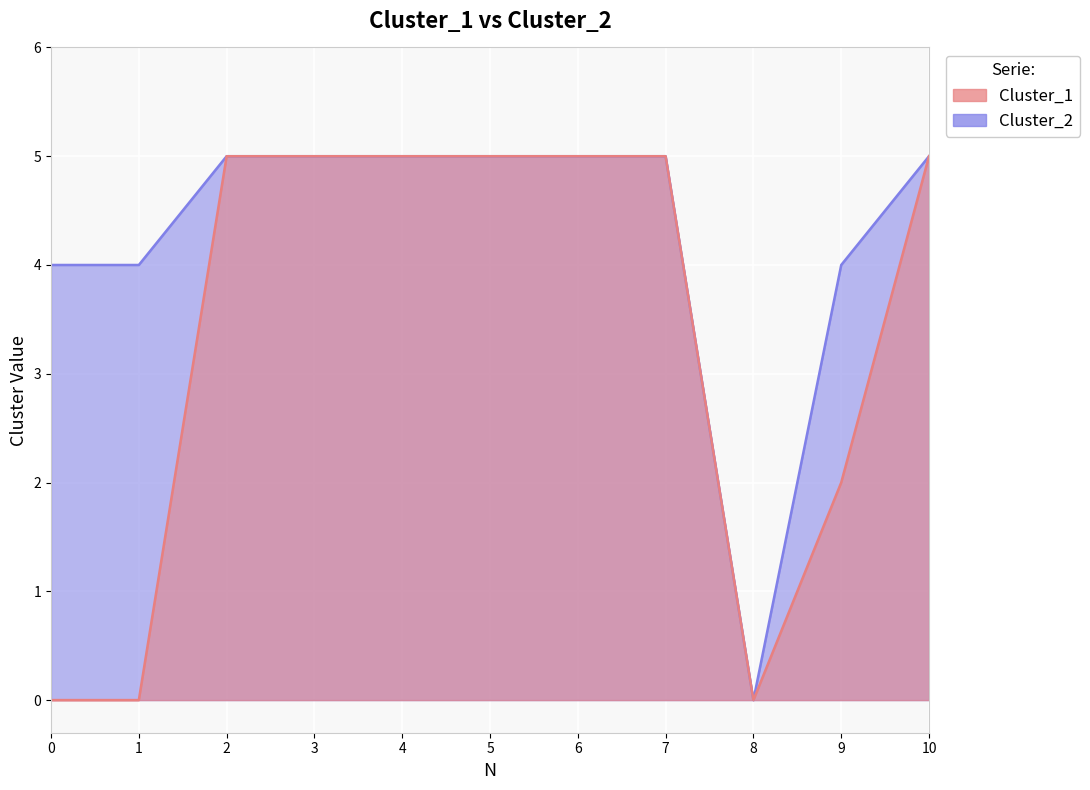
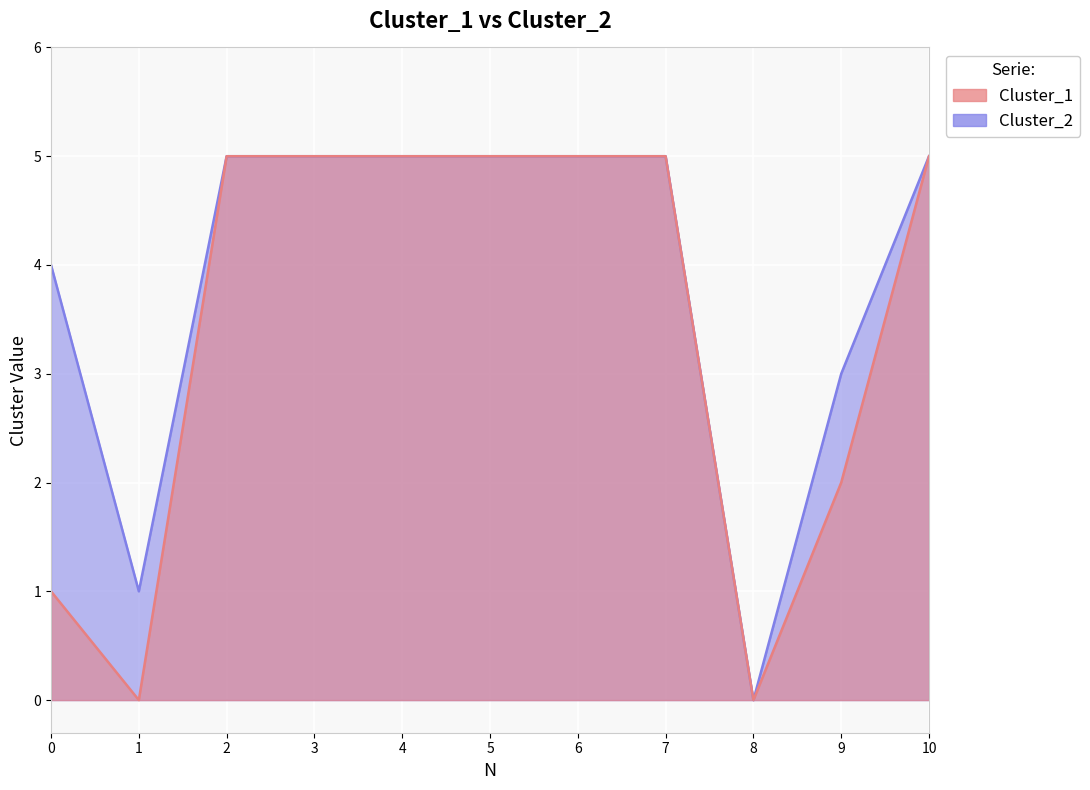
Cluster_1, 0: 0 -> 1
Cluster_2, 1: 4 -> 1
Cluster_2, 9: 4 -> 3
